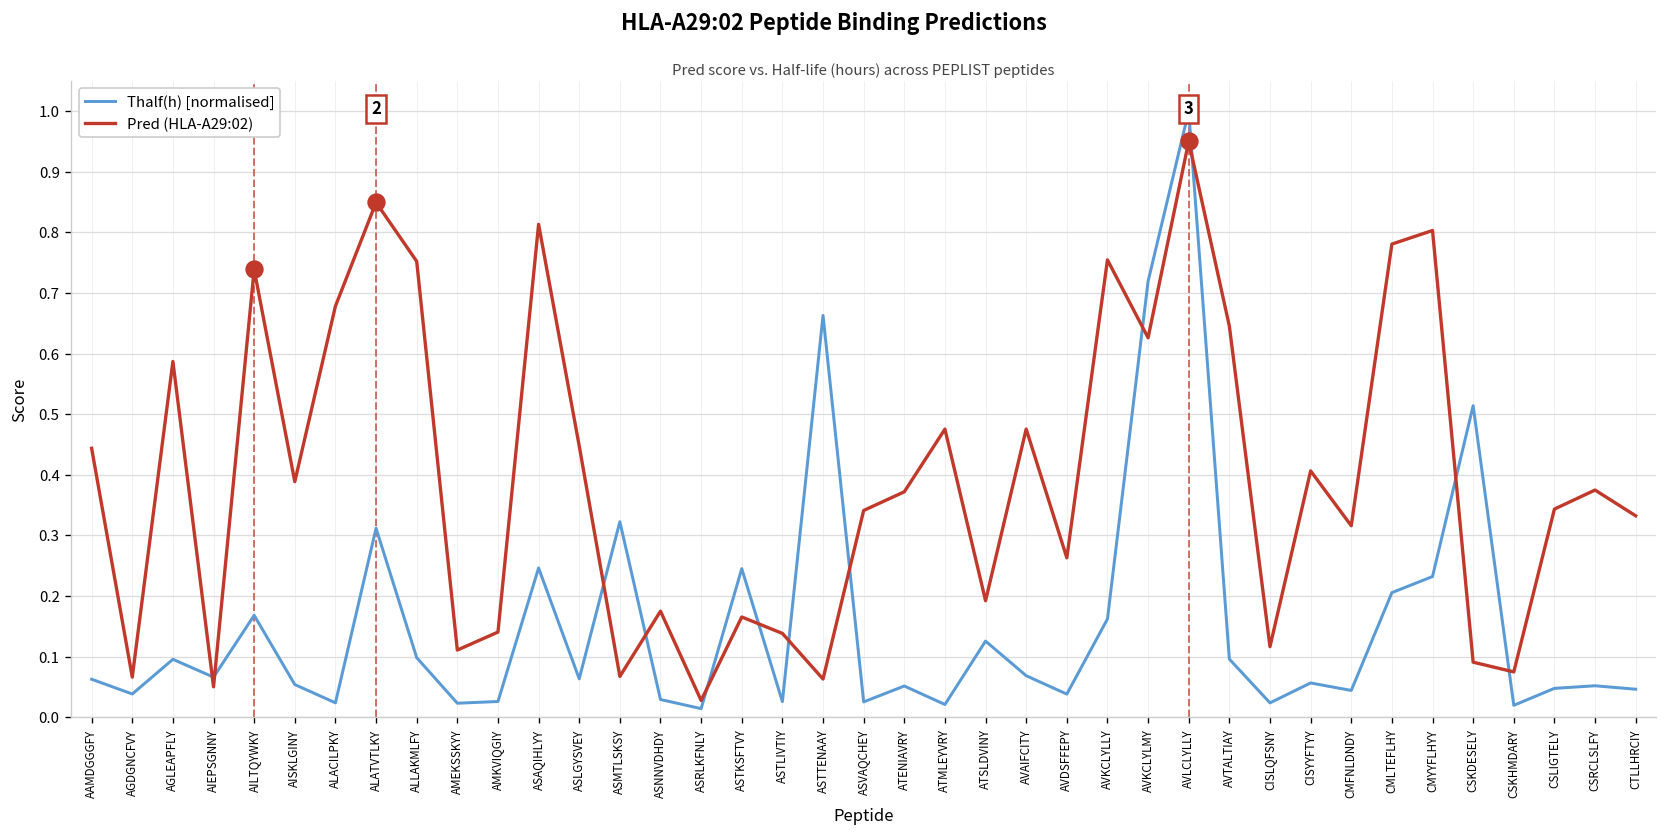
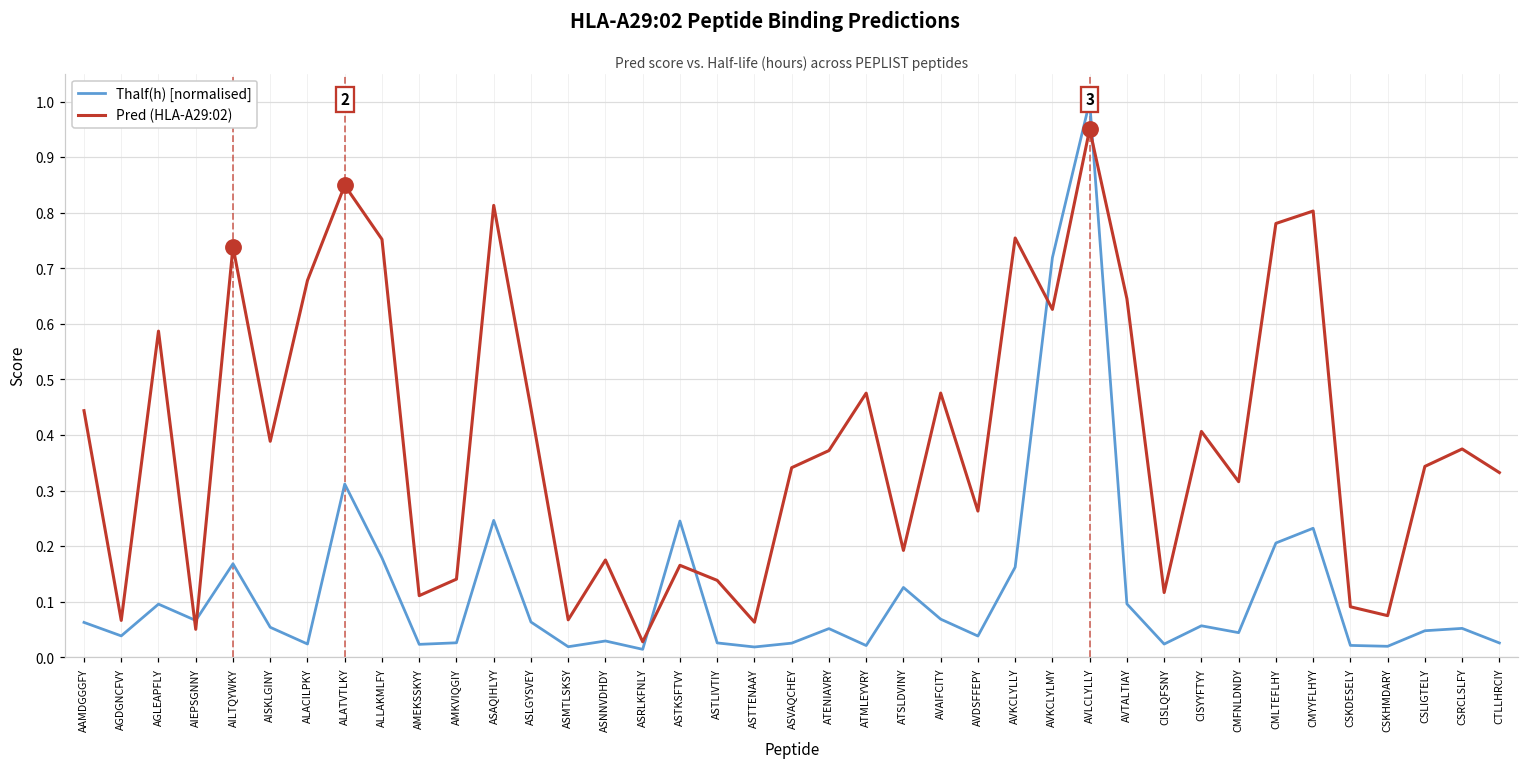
Thalf(h) [normalised], ALLAKMLFY: 0.10 -> 0.18
Thalf(h) [normalised], ASMTLSKSY: 0.32 -> 0.02
Thalf(h) [normalised], ASTTENAAY: 0.66 -> 0.02
Thalf(h) [normalised], CSKDESELY: 0.51 -> 0.02
Thalf(h) [normalised], CTLLHRCIY: 0.05 -> 0.03
